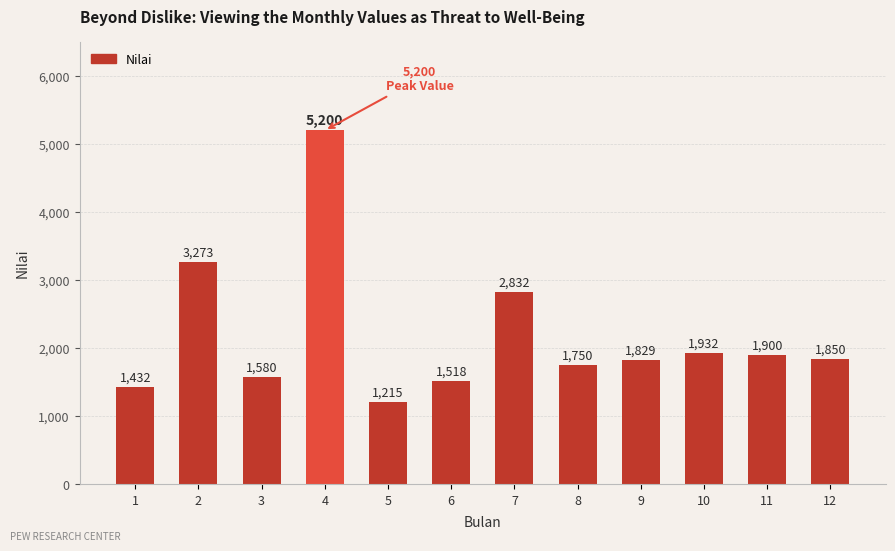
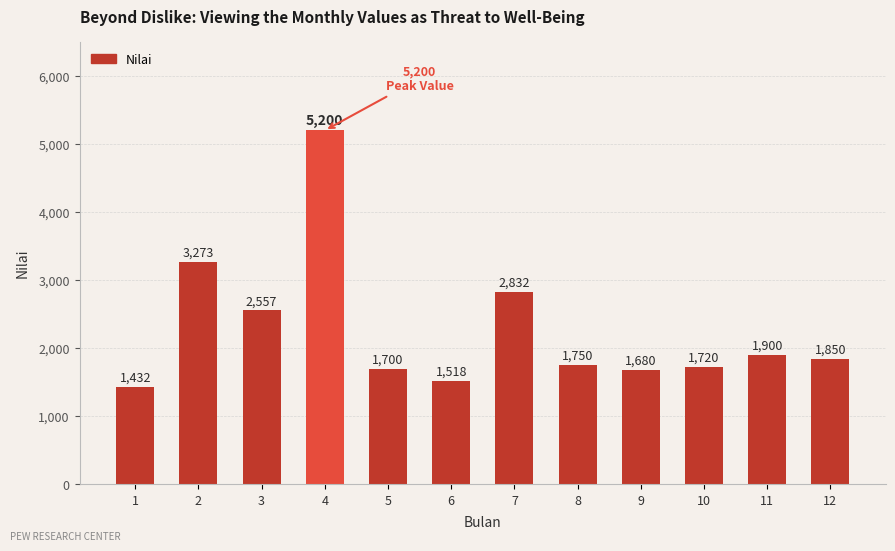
3: 1,580 -> 2,557
5: 1,215 -> 1,700
9: 1,829 -> 1,680
10: 1,932 -> 1,720
